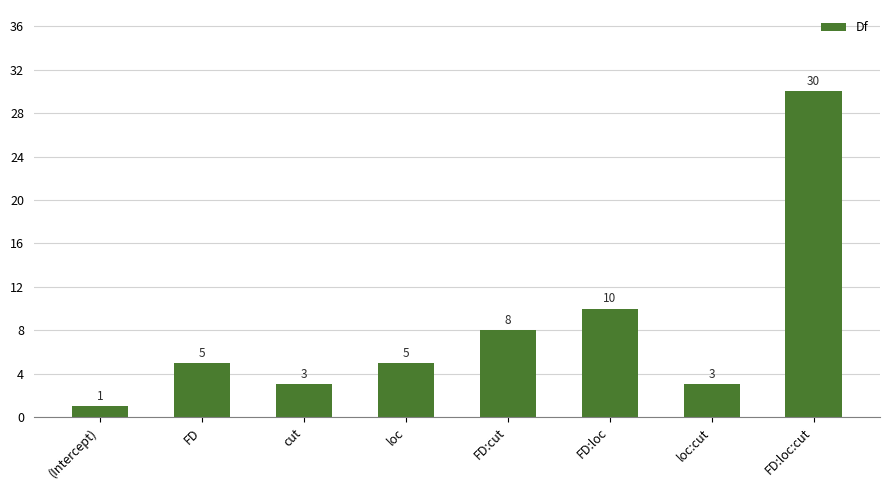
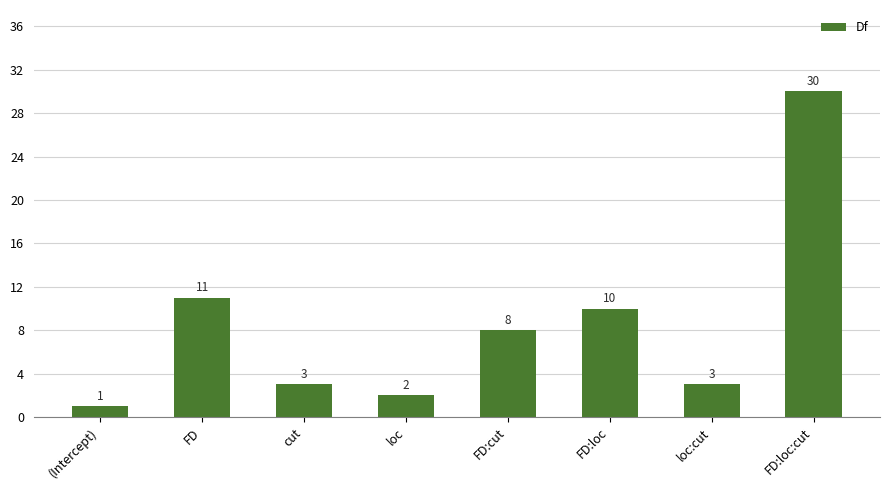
FD: 5 -> 11
loc: 5 -> 2
